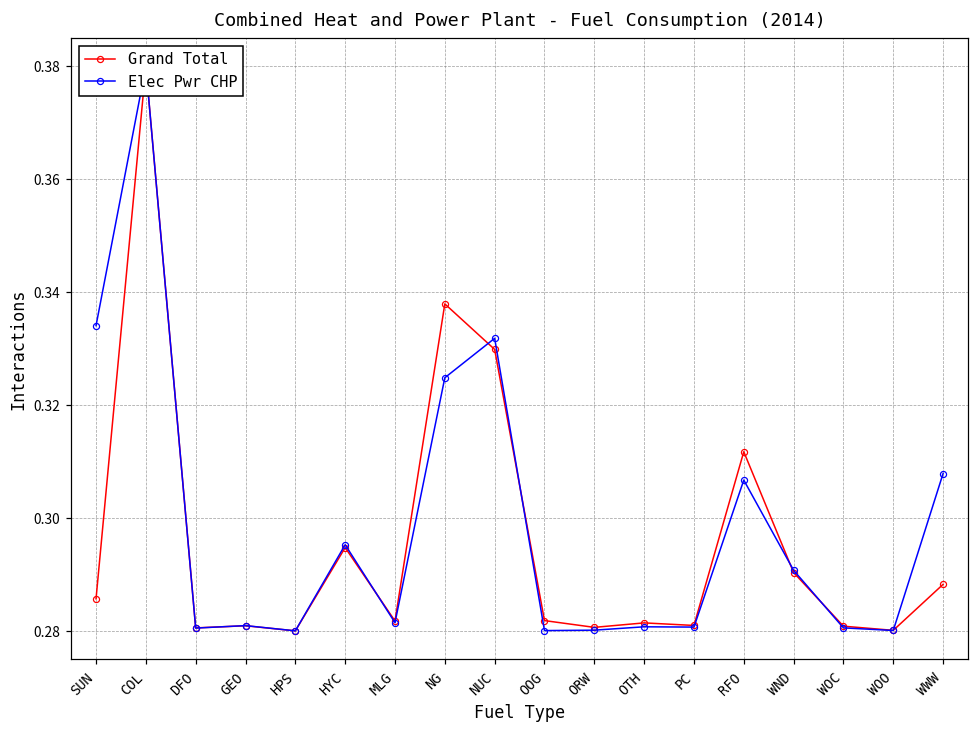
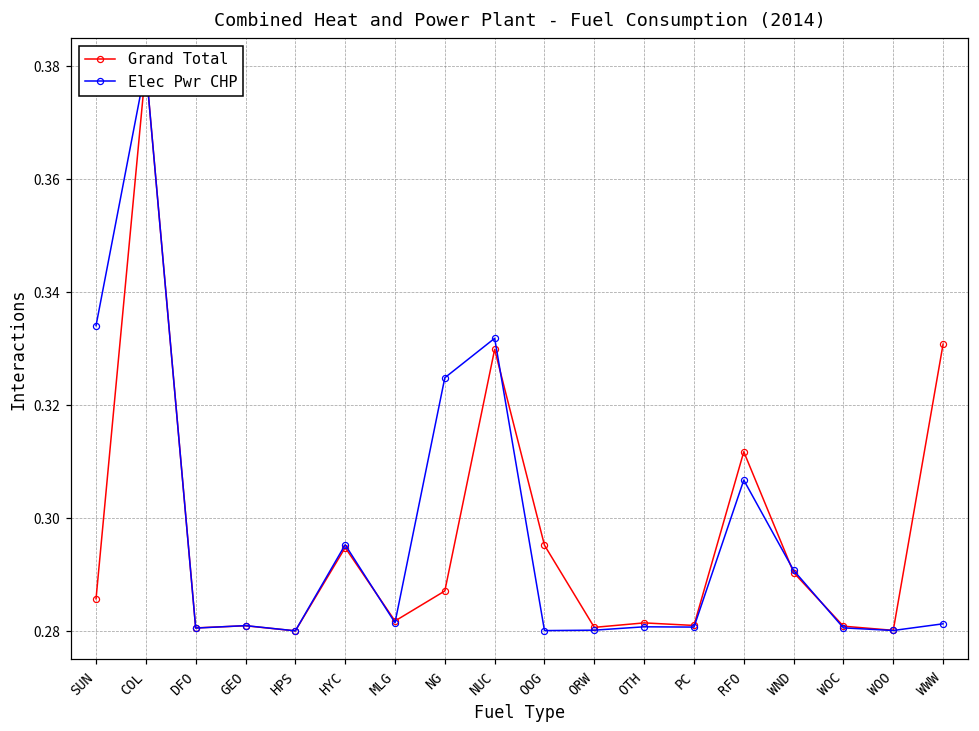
Grand Total, NG: 0.338 -> 0.287
Grand Total, OOG: 0.282 -> 0.295
Grand Total, WWW: 0.288 -> 0.331
Elec Pwr CHP, WWW: 0.308 -> 0.281
